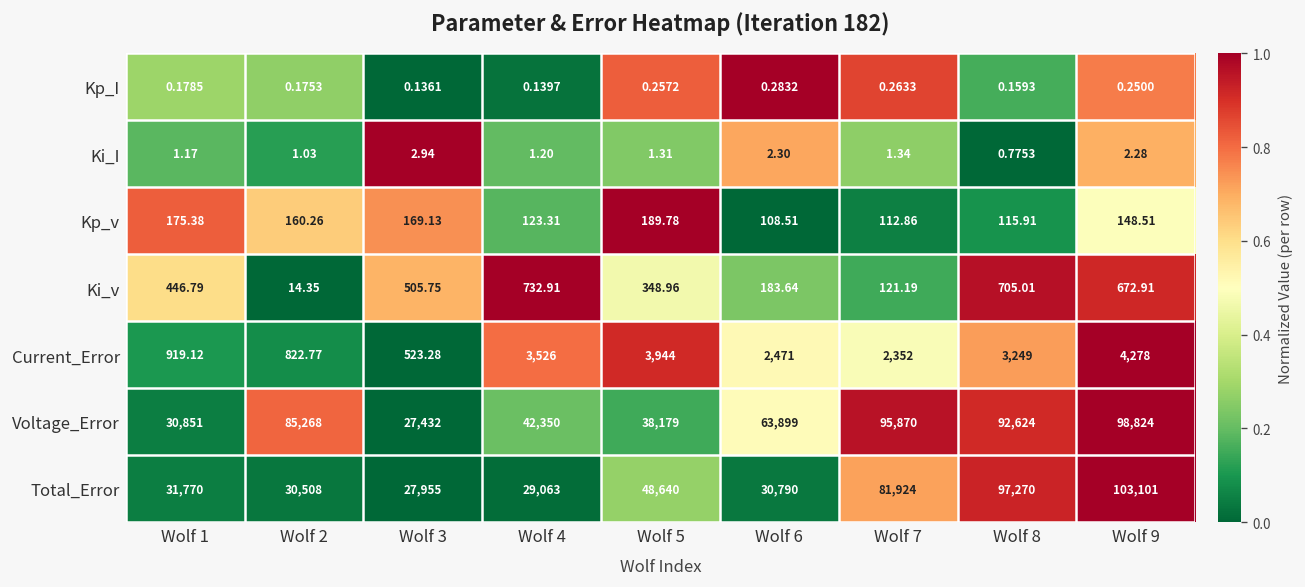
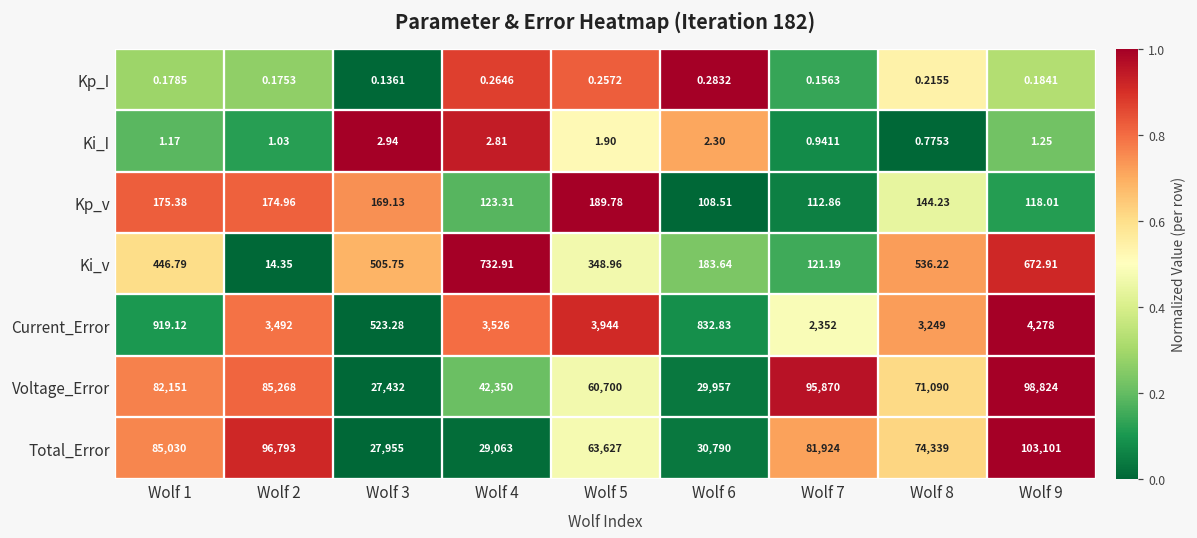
Kp_I, Wolf 4: 0.1397 -> 0.2646
Kp_I, Wolf 7: 0.2633 -> 0.1563
Kp_I, Wolf 8: 0.1593 -> 0.2155
Kp_I, Wolf 9: 0.2500 -> 0.1841
Ki_I, Wolf 4: 1.20 -> 2.81
Ki_I, Wolf 5: 1.31 -> 1.90
Ki_I, Wolf 7: 1.34 -> 0.9411
Ki_I, Wolf 9: 2.28 -> 1.25
Kp_v, Wolf 2: 160.26 -> 174.96
Kp_v, Wolf 8: 115.91 -> 144.23
Kp_v, Wolf 9: 148.51 -> 118.01
Ki_v, Wolf 8: 705.01 -> 536.22
Current_Error, Wolf 2: 822.77 -> 3,492
Current_Error, Wolf 6: 2,471 -> 832.83
Voltage_Error, Wolf 1: 30,851 -> 82,151
Voltage_Error, Wolf 5: 38,179 -> 60,700
Voltage_Error, Wolf 6: 63,899 -> 29,957
Voltage_Error, Wolf 8: 92,624 -> 71,090
Total_Error, Wolf 1: 31,770 -> 85,030
Total_Error, Wolf 2: 30,508 -> 96,793
Total_Error, Wolf 5: 48,640 -> 63,627
Total_Error, Wolf 8: 97,270 -> 74,339
